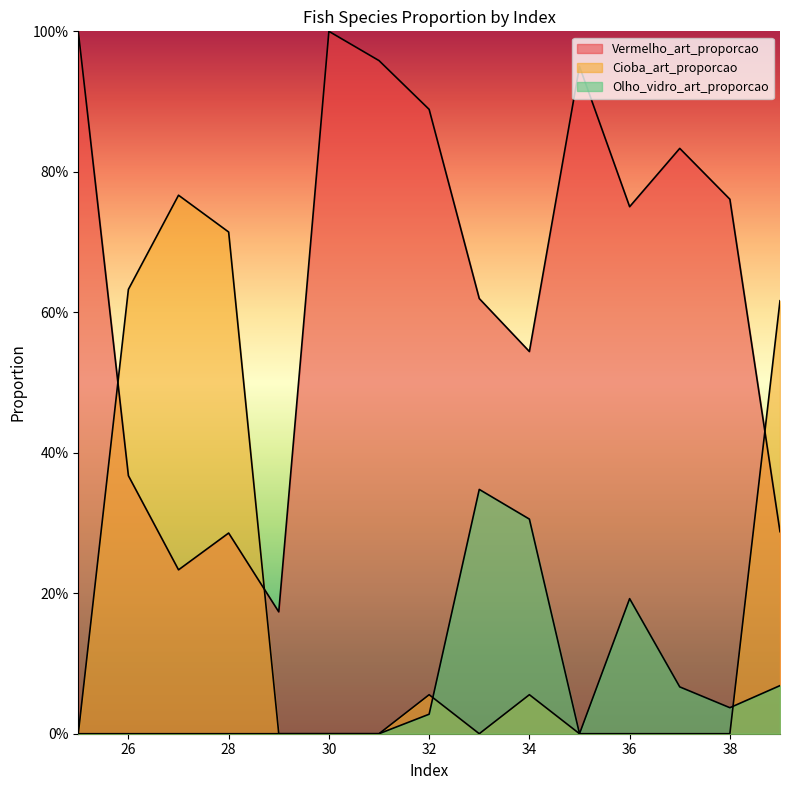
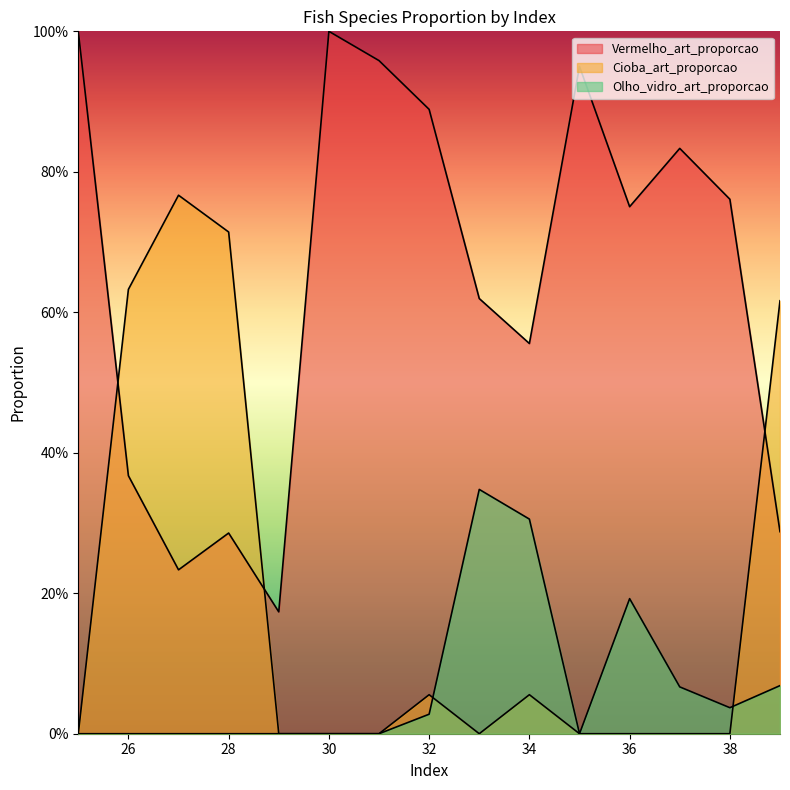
Vermelho_art_proporcao, 34: 54% -> 56%
